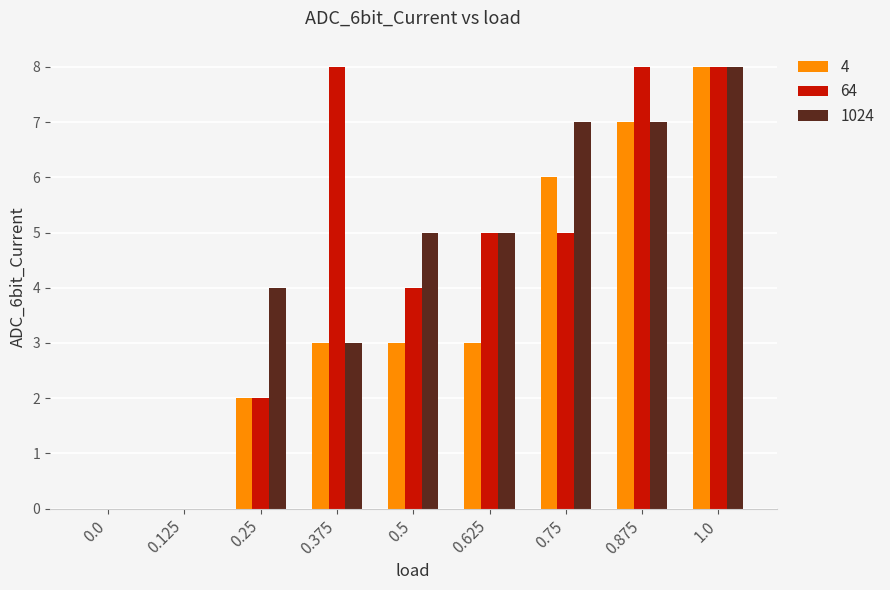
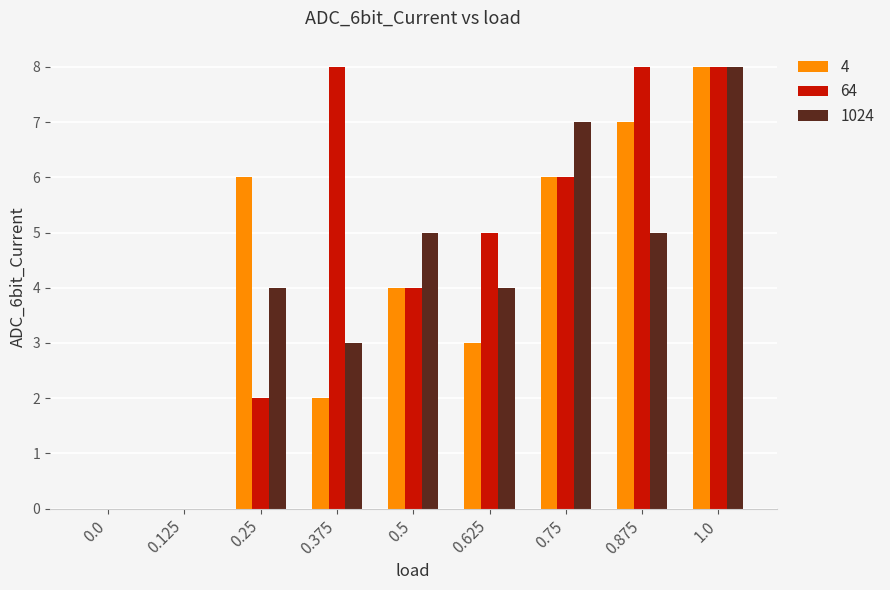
4, 0.25: 2 -> 6
4, 0.375: 3 -> 2
4, 0.5: 3 -> 4
1024, 0.625: 5 -> 4
64, 0.75: 5 -> 6
1024, 0.875: 7 -> 5
